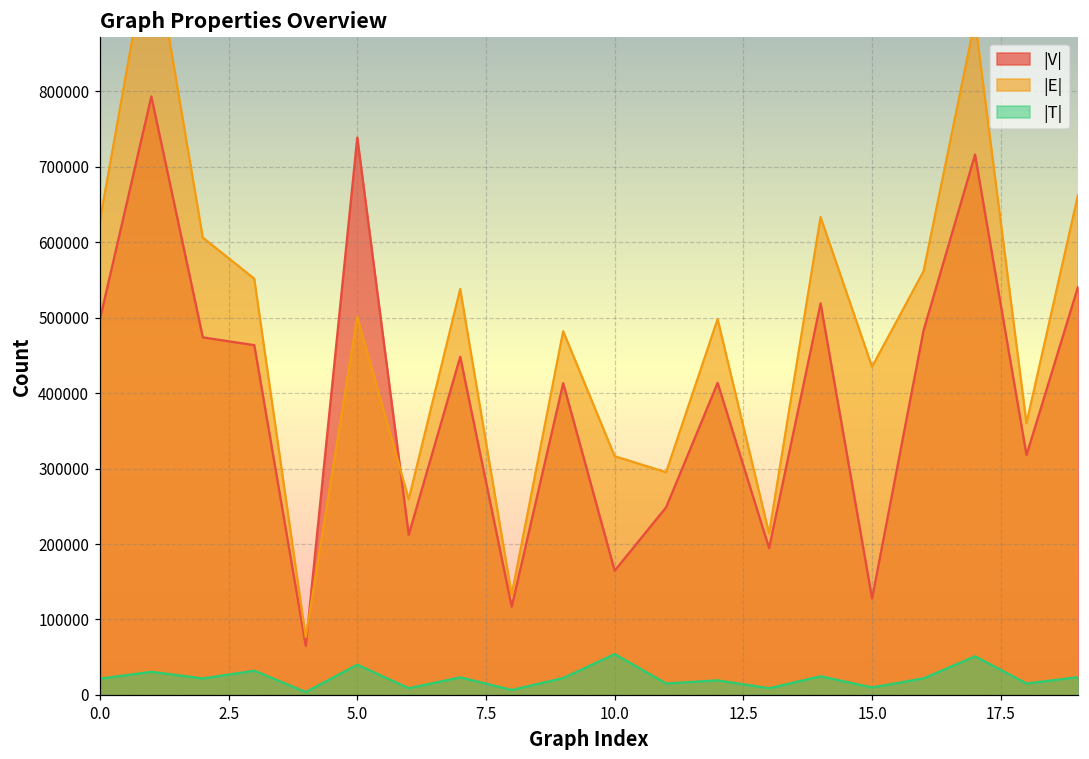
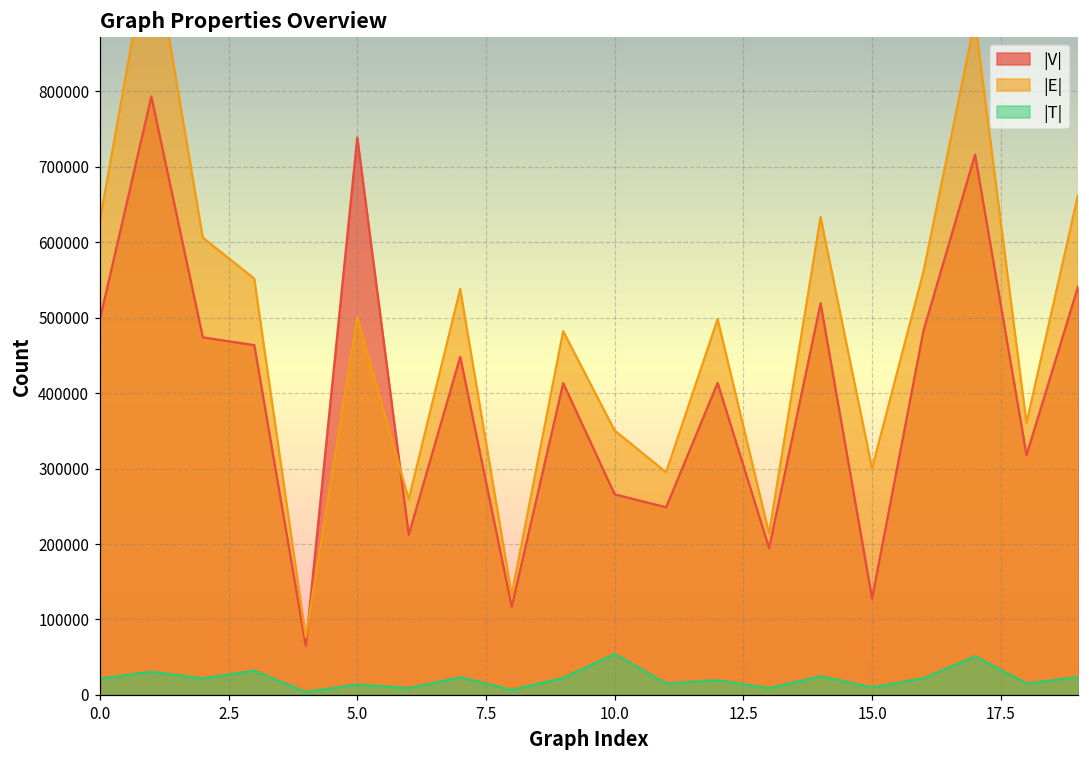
|T|, 5.0: 40000 -> 10000
|V|, 10.0: 160000 -> 270000
|E|, 10.0: 320000 -> 350000
|E|, 15.0: 430000 -> 300000
